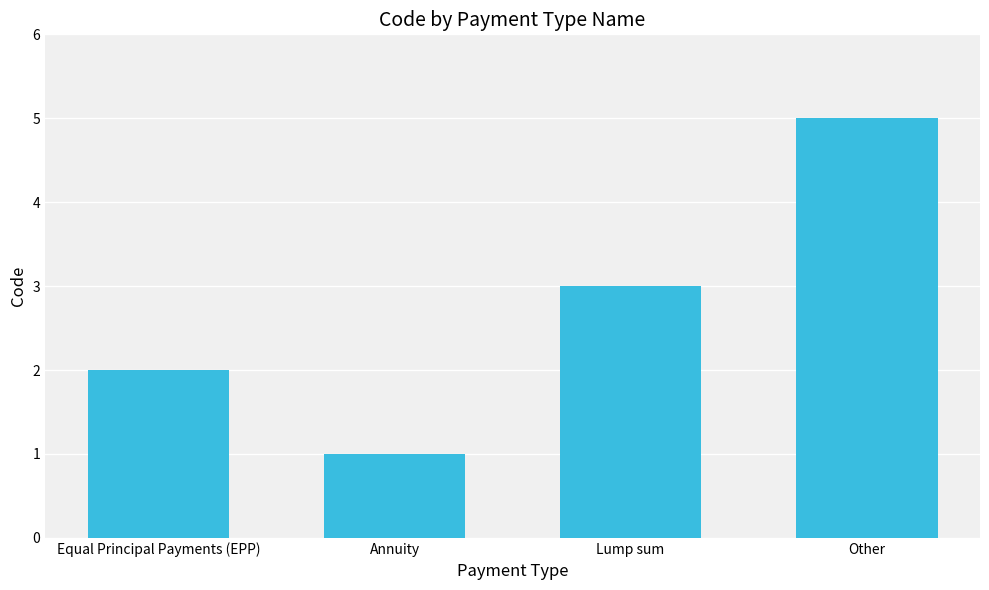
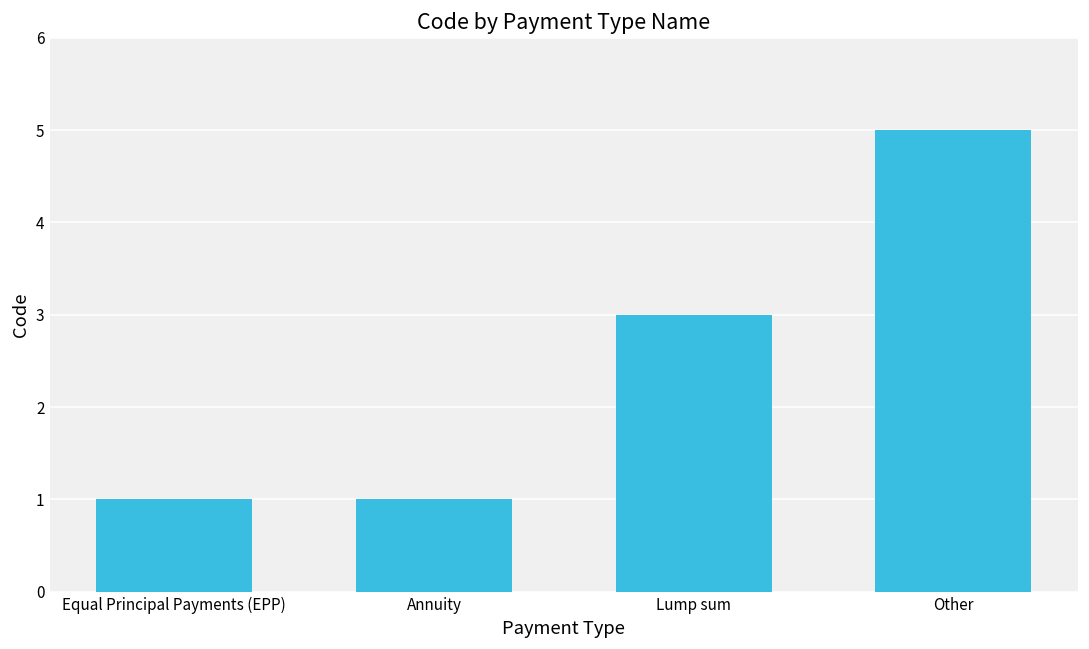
Equal Principal Payments (EPP): 2 -> 1
